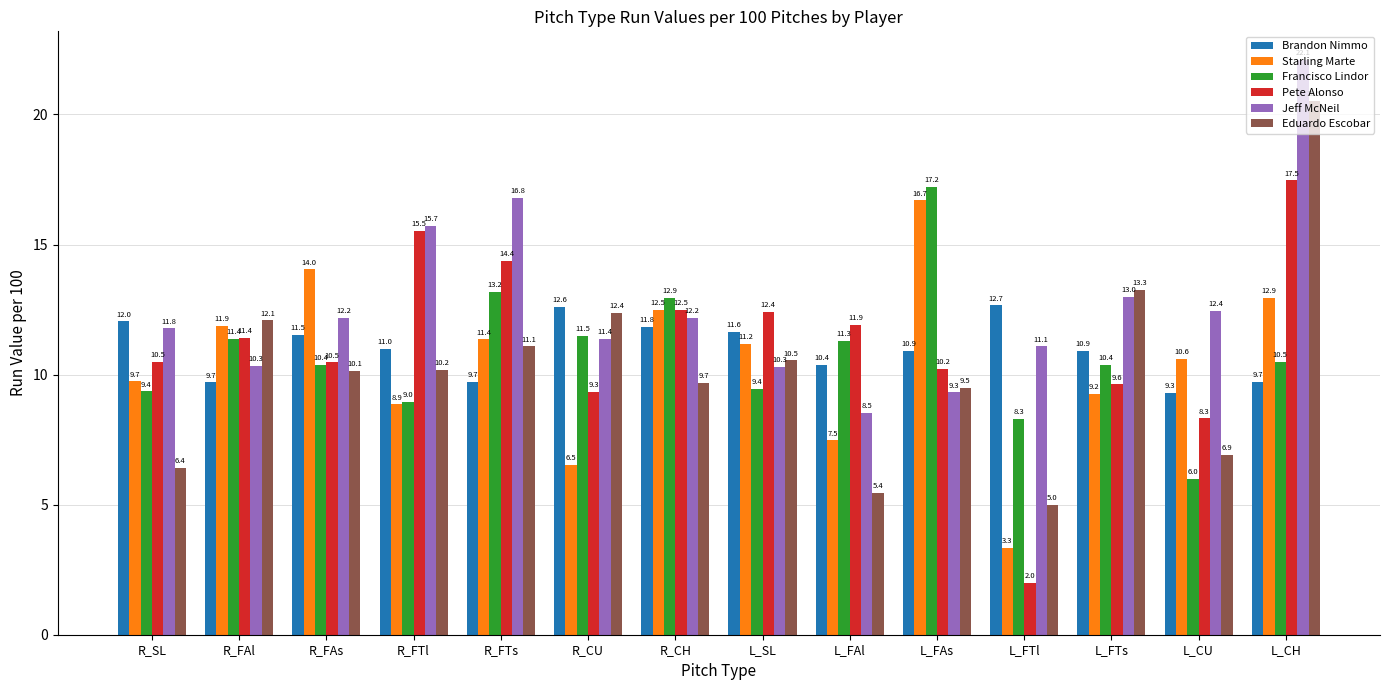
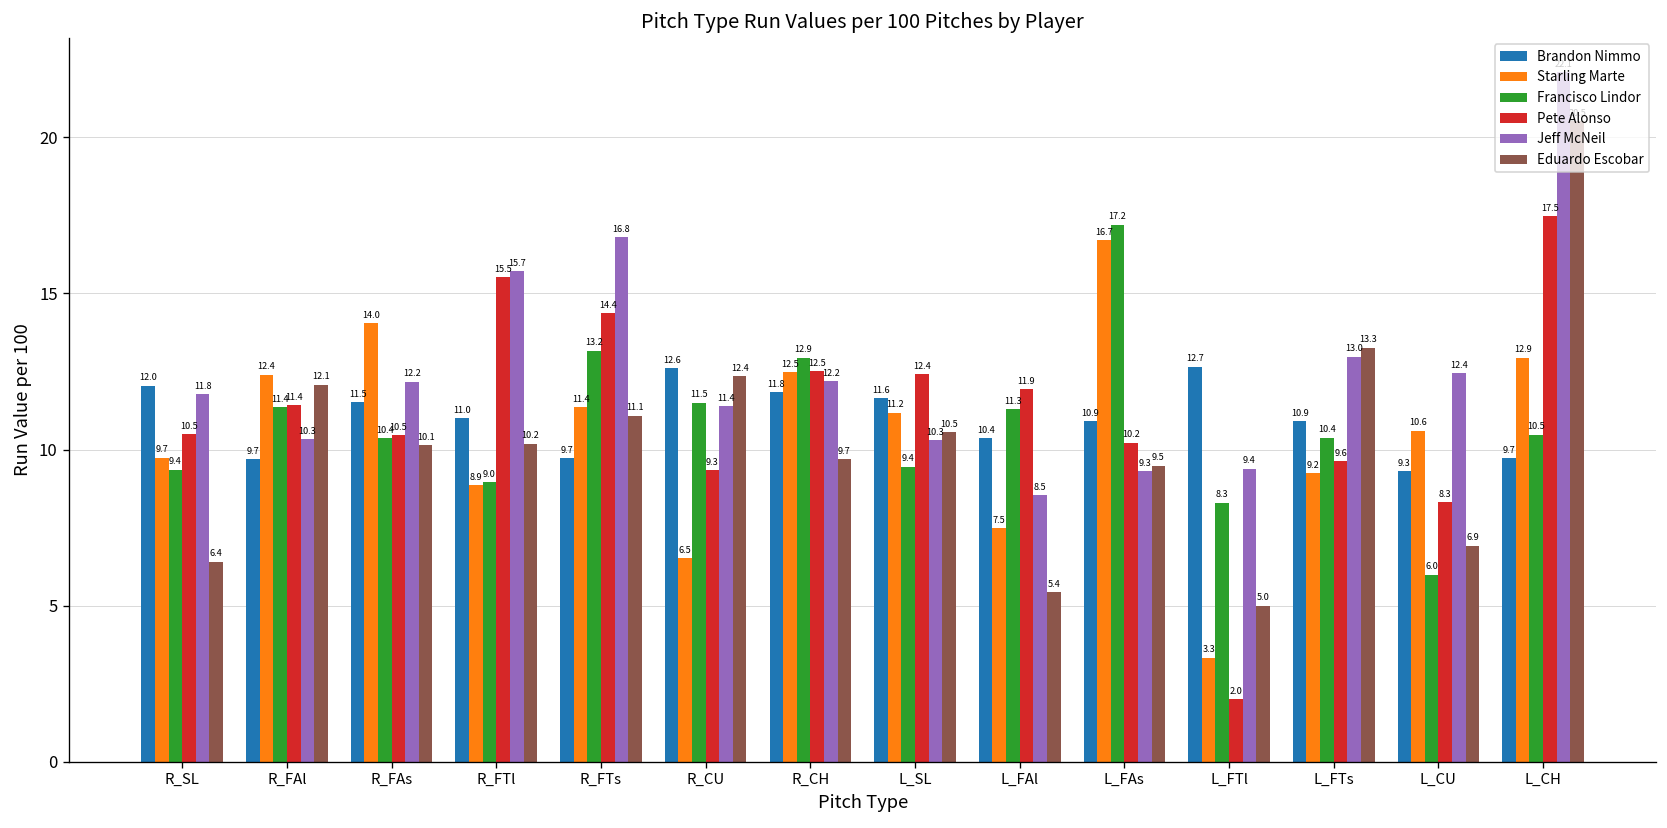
Starling Marte, R_FAl: 11.9 -> 12.4
Jeff McNeil, L_FTl: 11.1 -> 9.4
